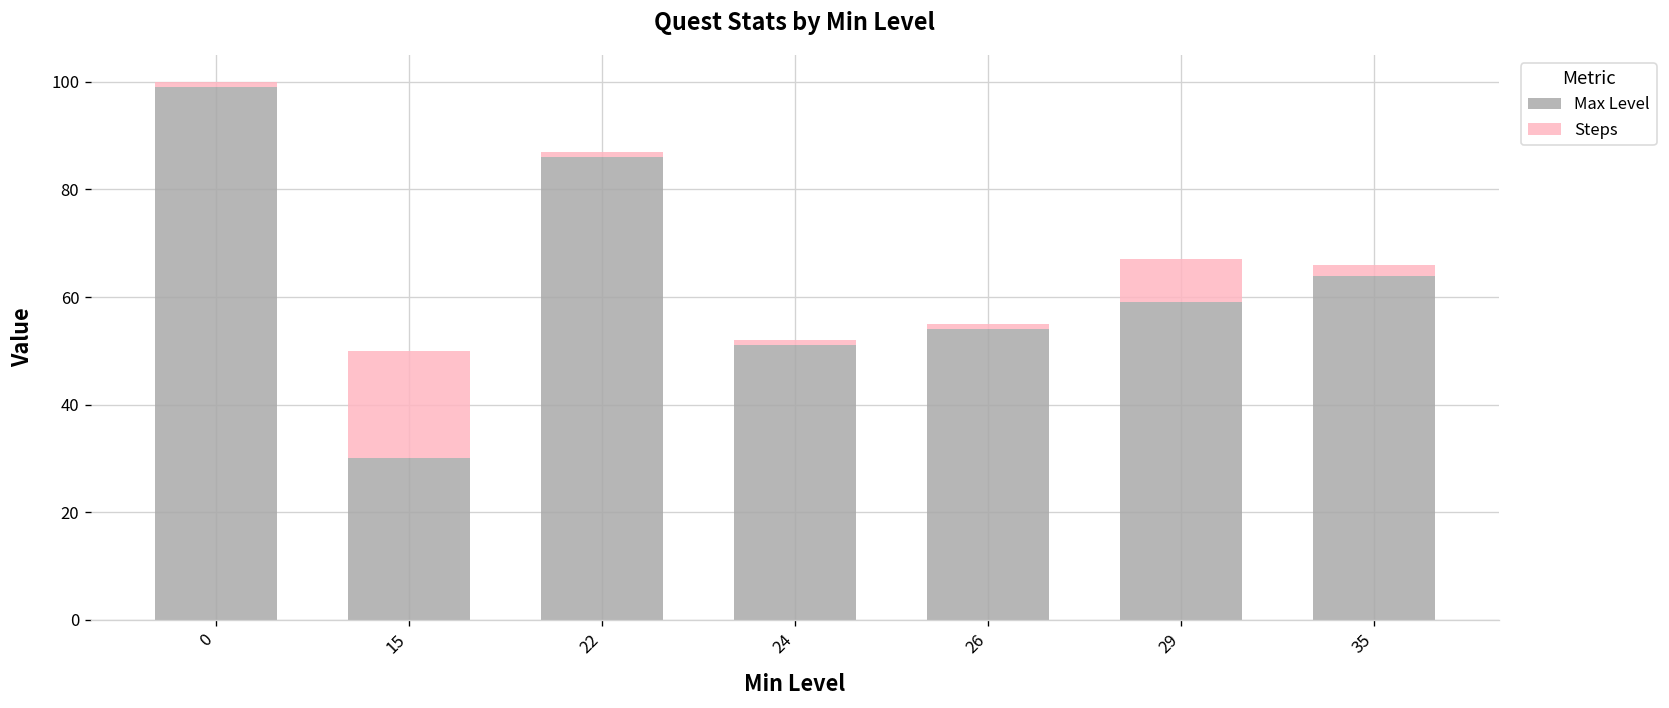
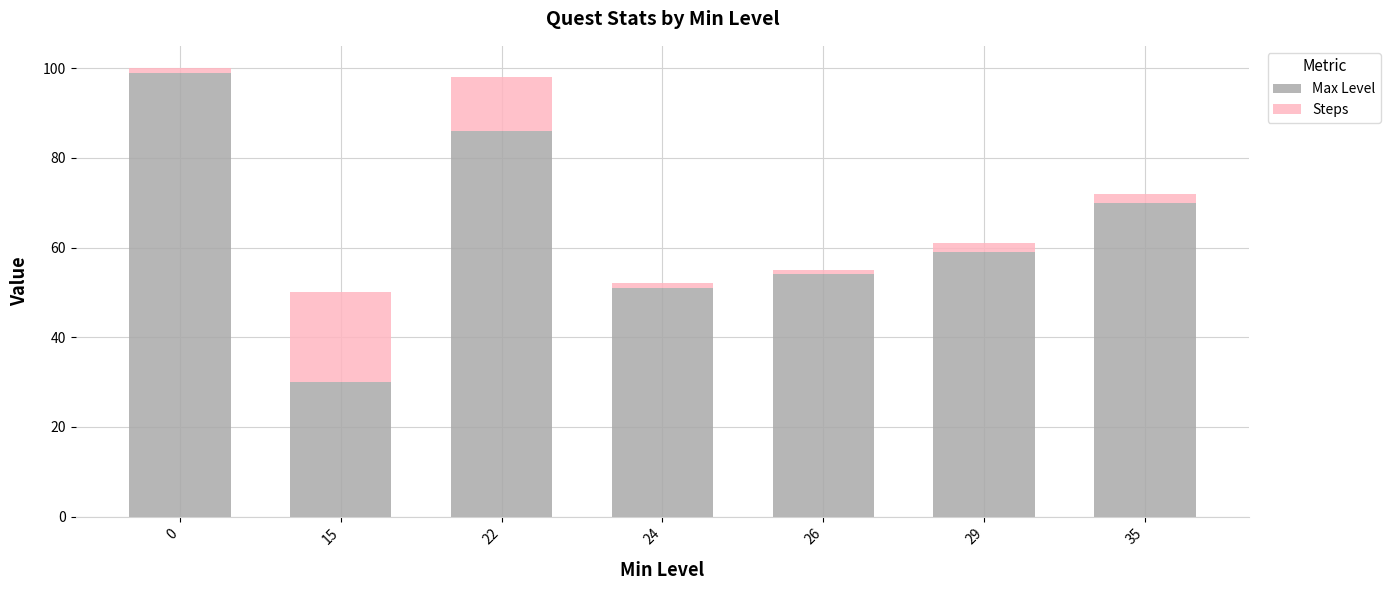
Steps, 22: 1 -> 12
Steps, 29: 8 -> 2
Max Level, 35: 64 -> 70
